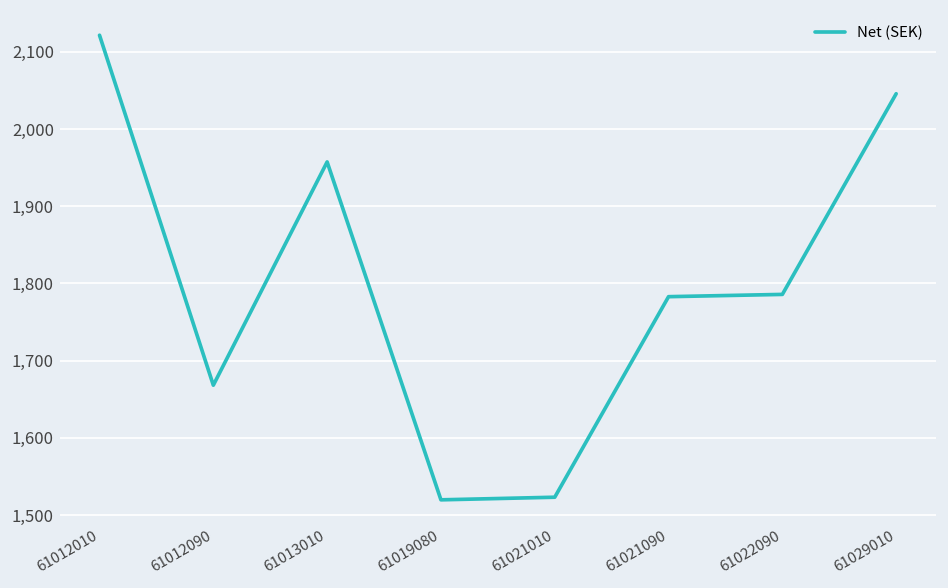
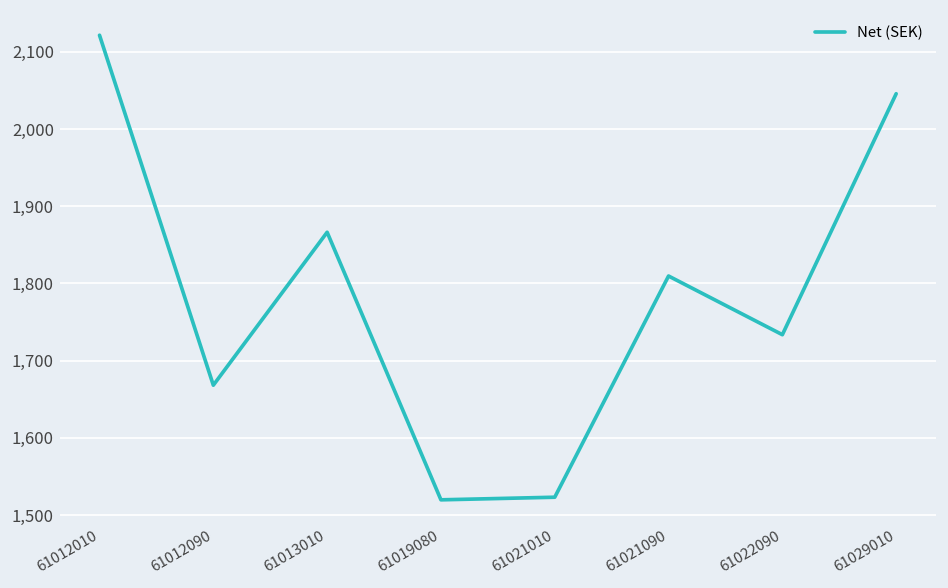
61013010: 1,960 -> 1,870
61021090: 1,780 -> 1,810
61022090: 1,790 -> 1,730
